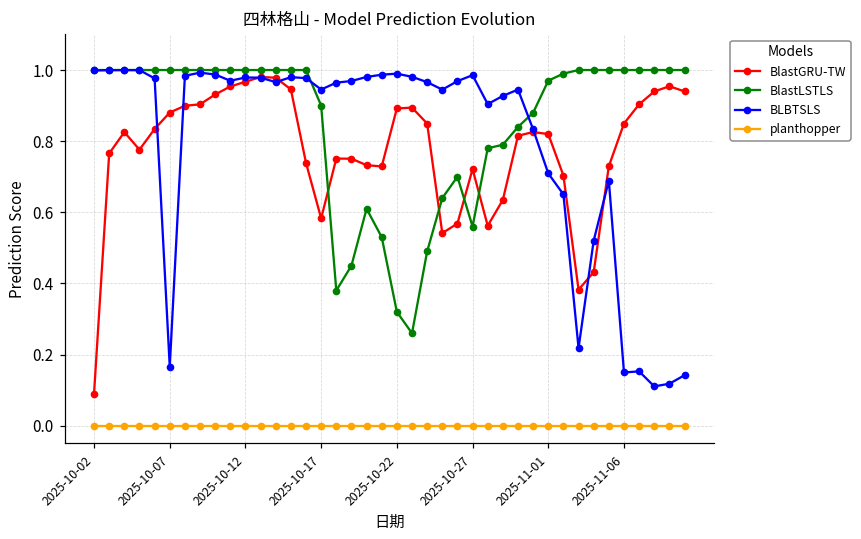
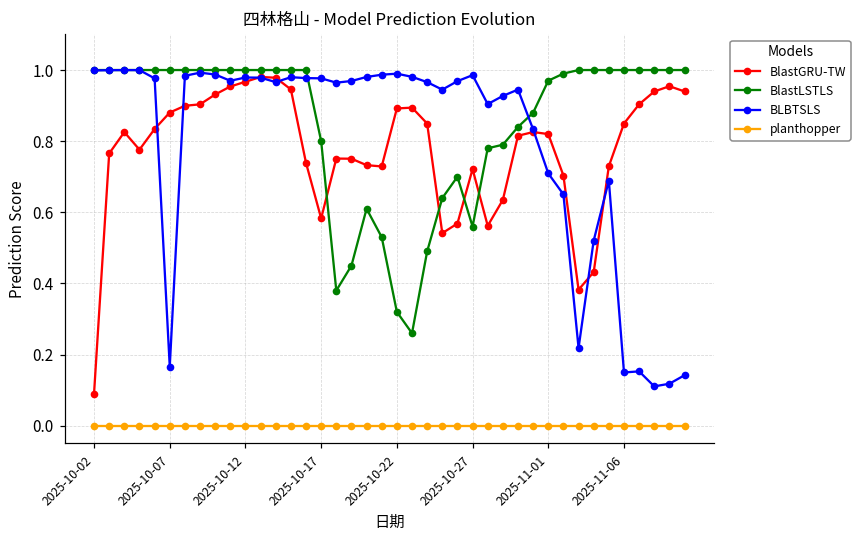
BlastLSTLS, 2025-10-17: 0.9 -> 0.8
BLBTSLS, 2025-10-17: 0.95 -> 0.98
